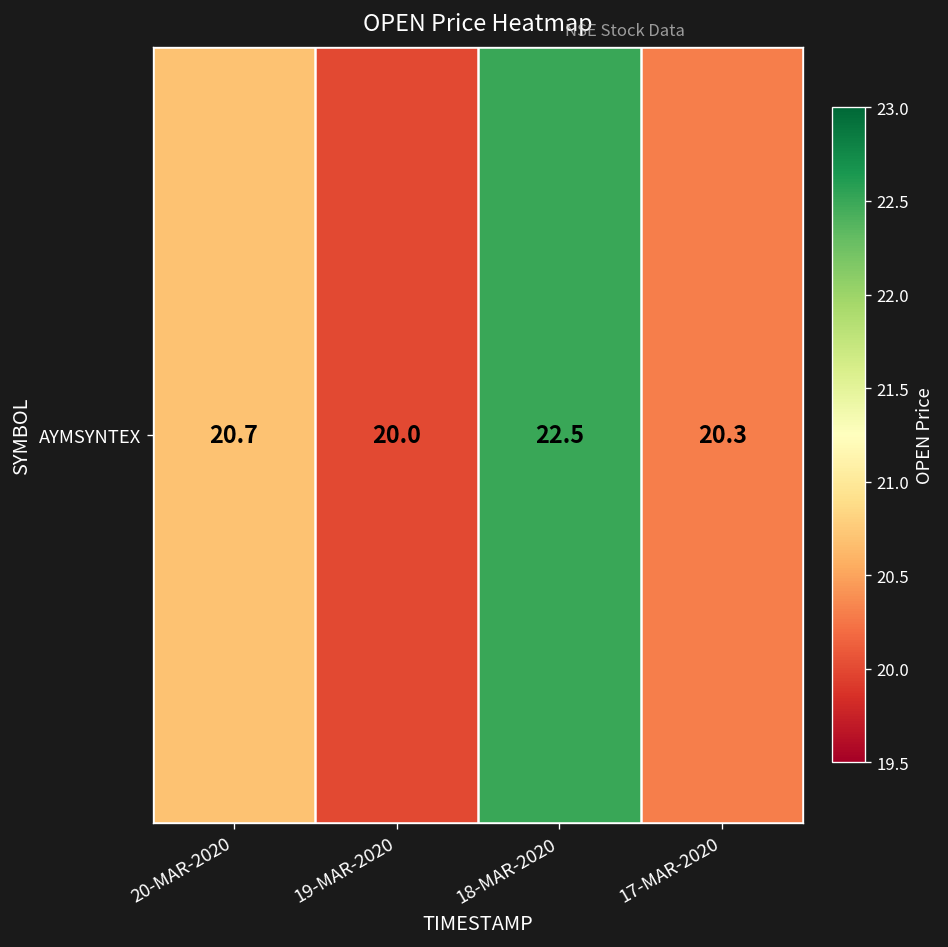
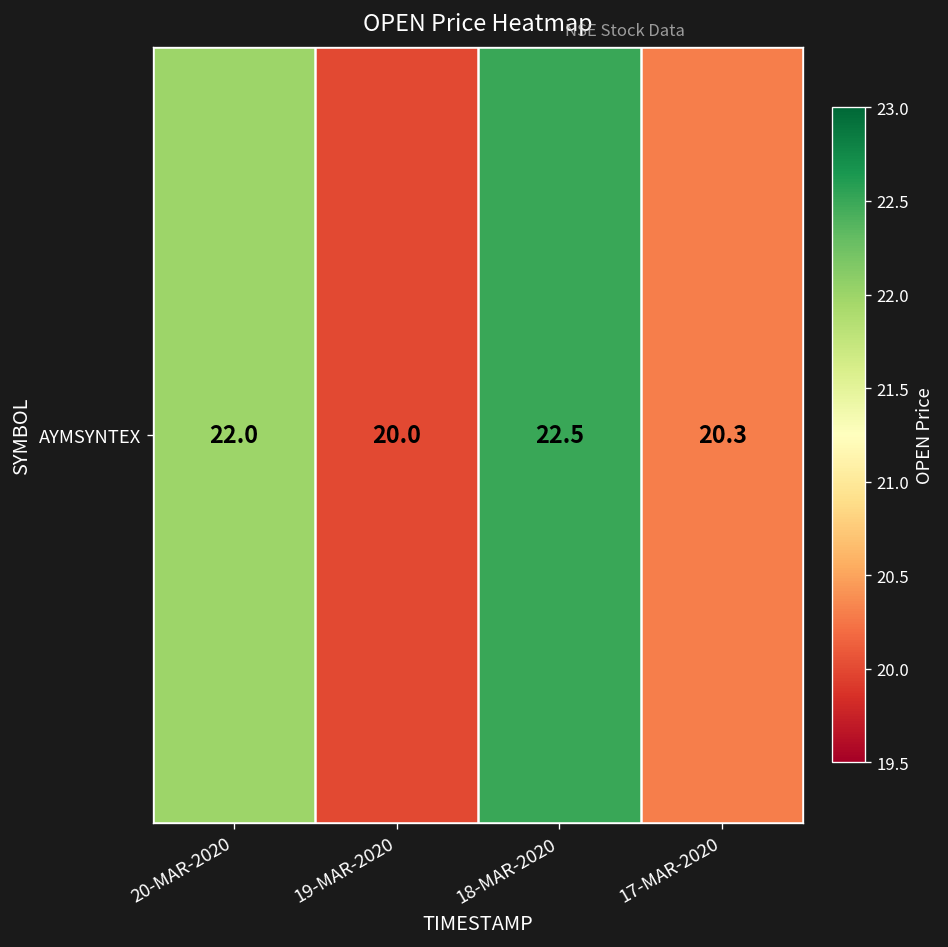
AYMSYNTEX, 20-MAR-2020: 20.7 -> 22.0
